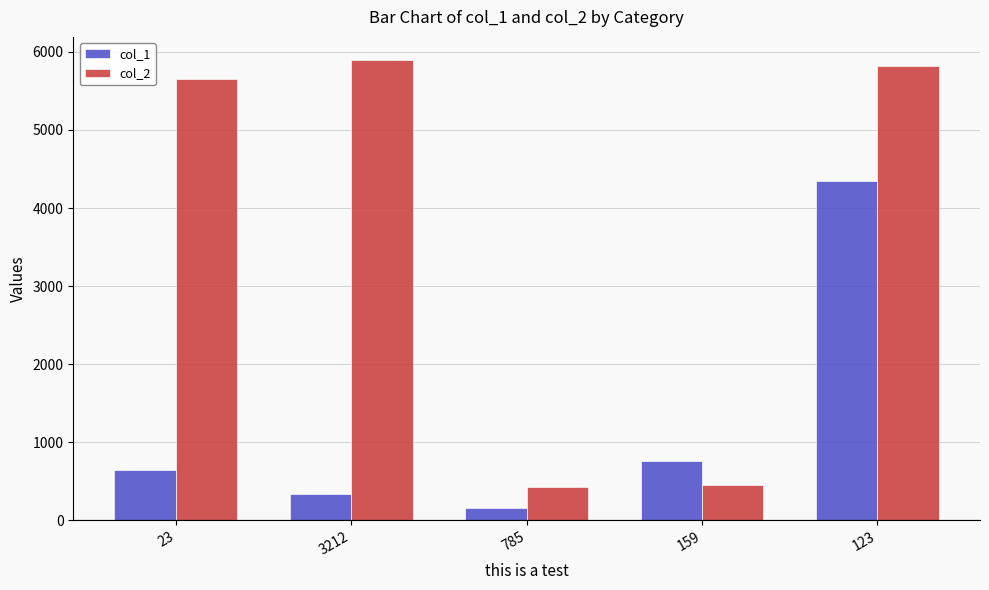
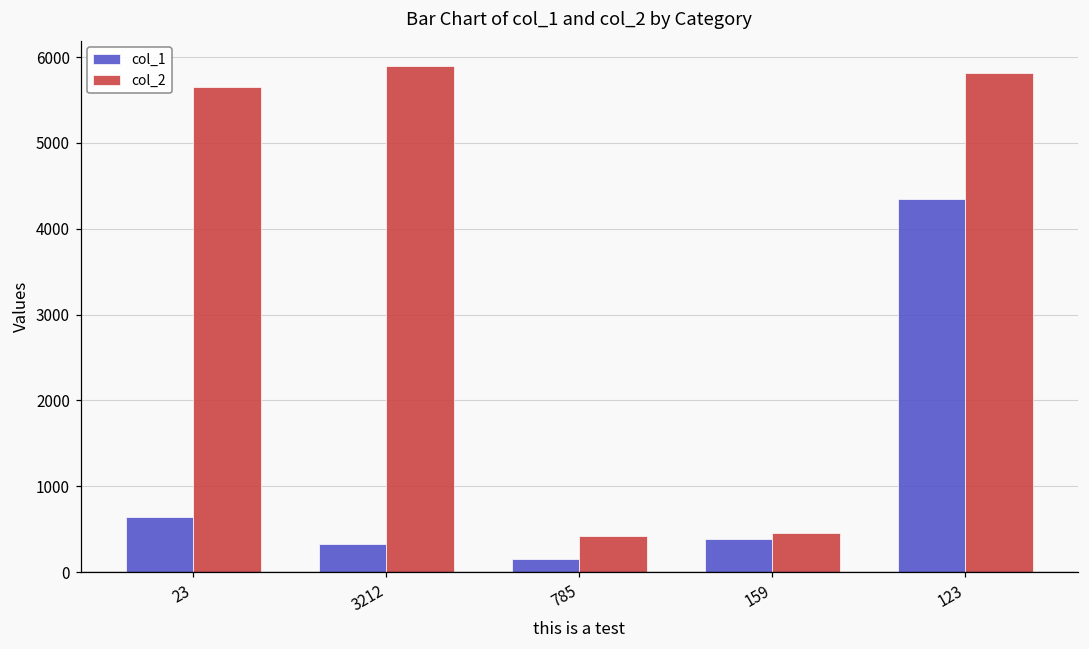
col_1, 159: 800 -> 400
